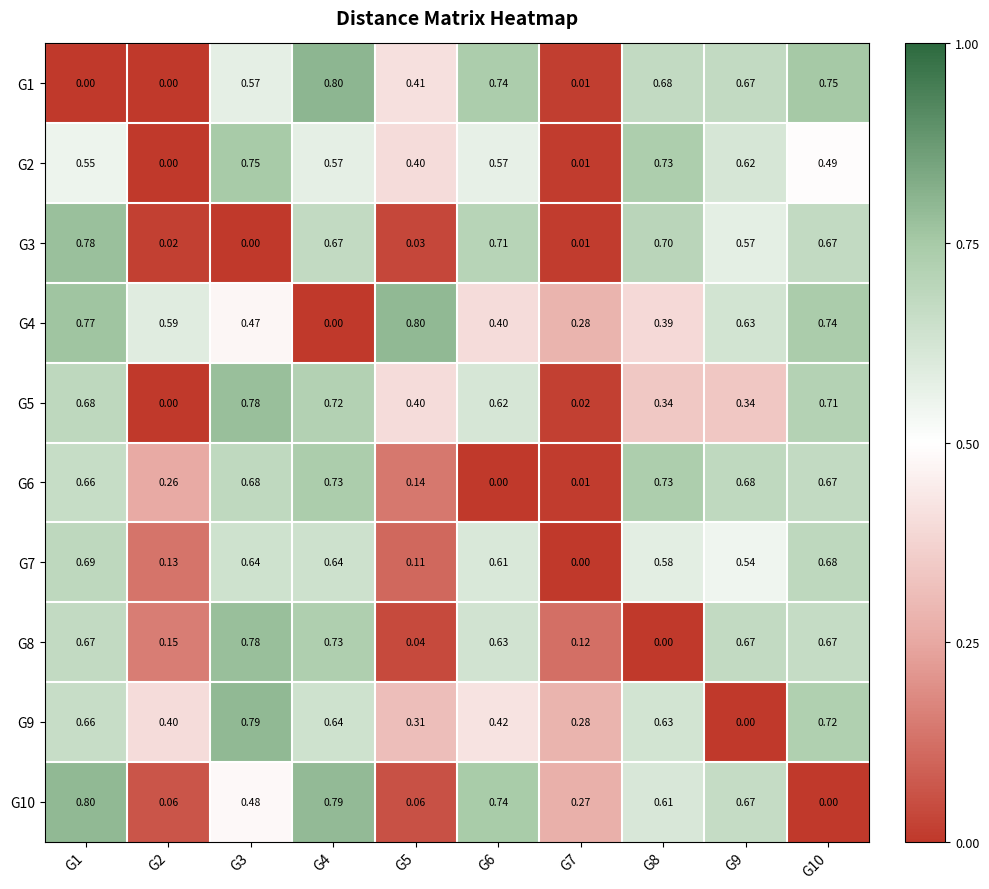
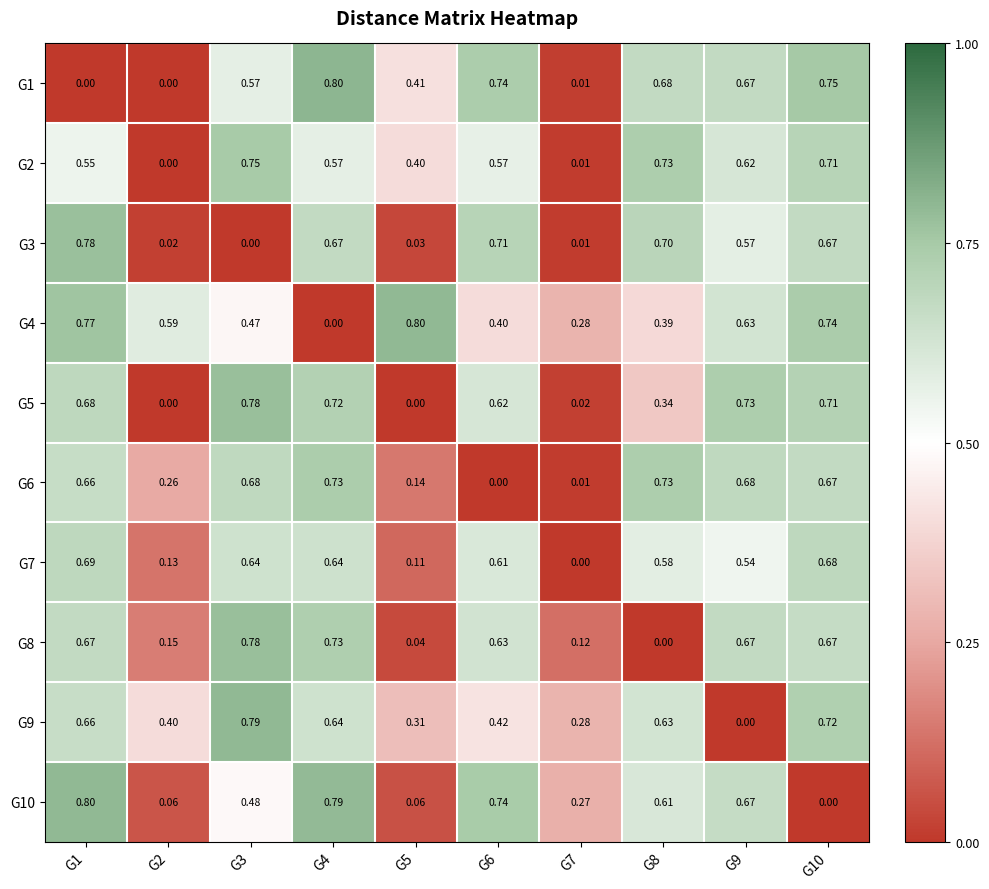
G2, G10: 0.49 -> 0.71
G5, G5: 0.40 -> 0.00
G5, G9: 0.34 -> 0.73
